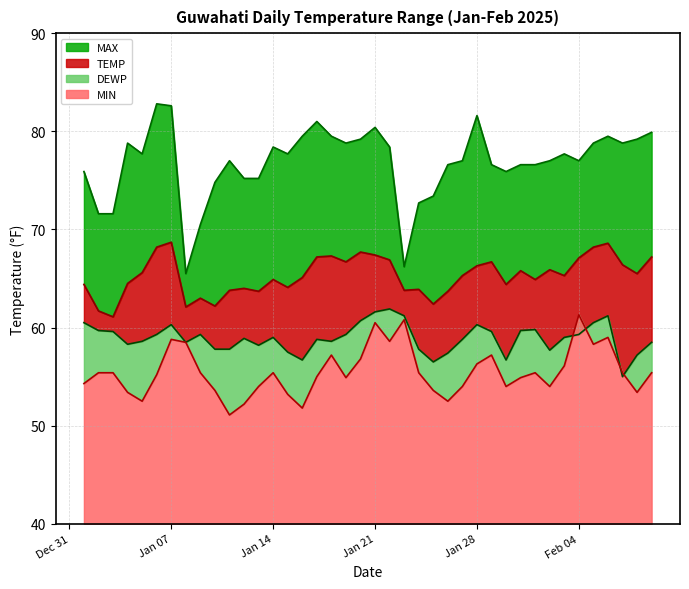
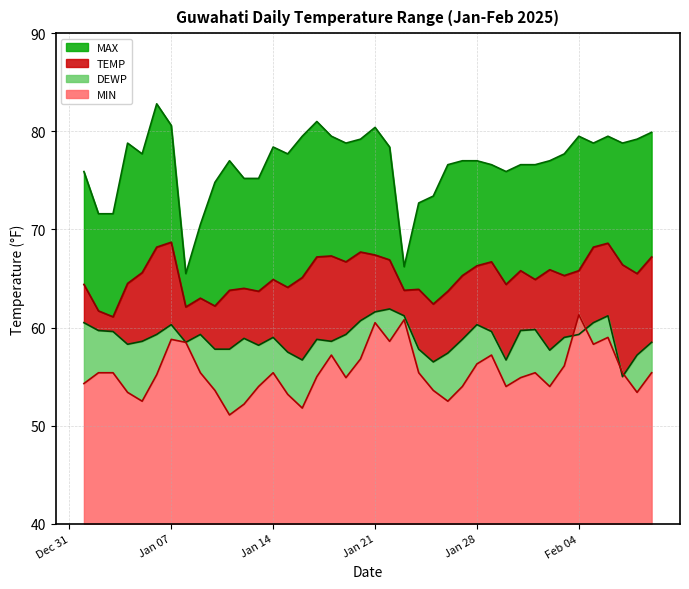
MAX, Jan 07: 83 -> 81
MAX, Jan 28: 82 -> 77
MAX, Feb 04: 77 -> 80
TEMP, Feb 04: 67 -> 66
